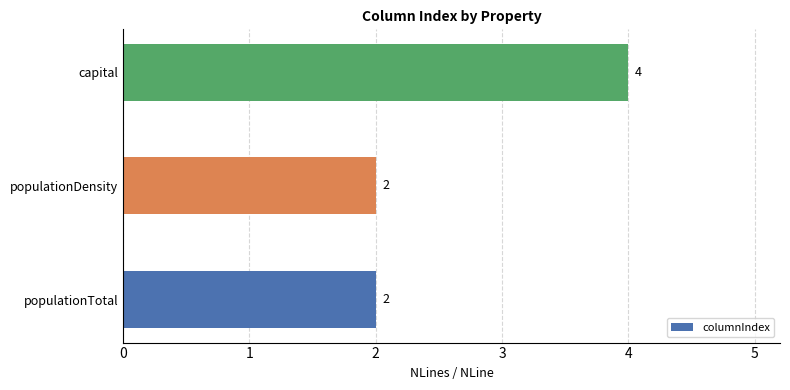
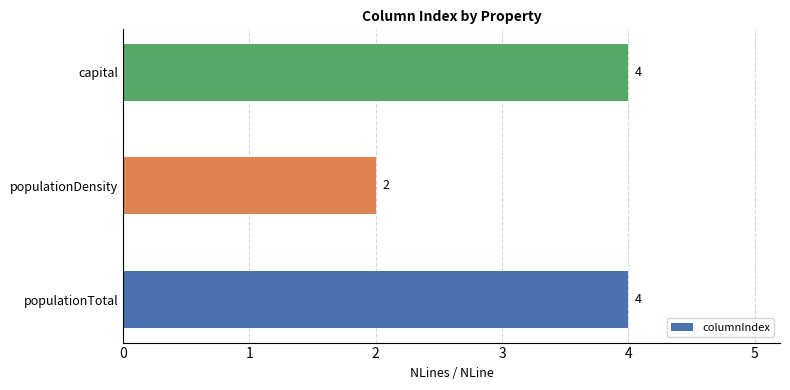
populationTotal: 2 -> 4
